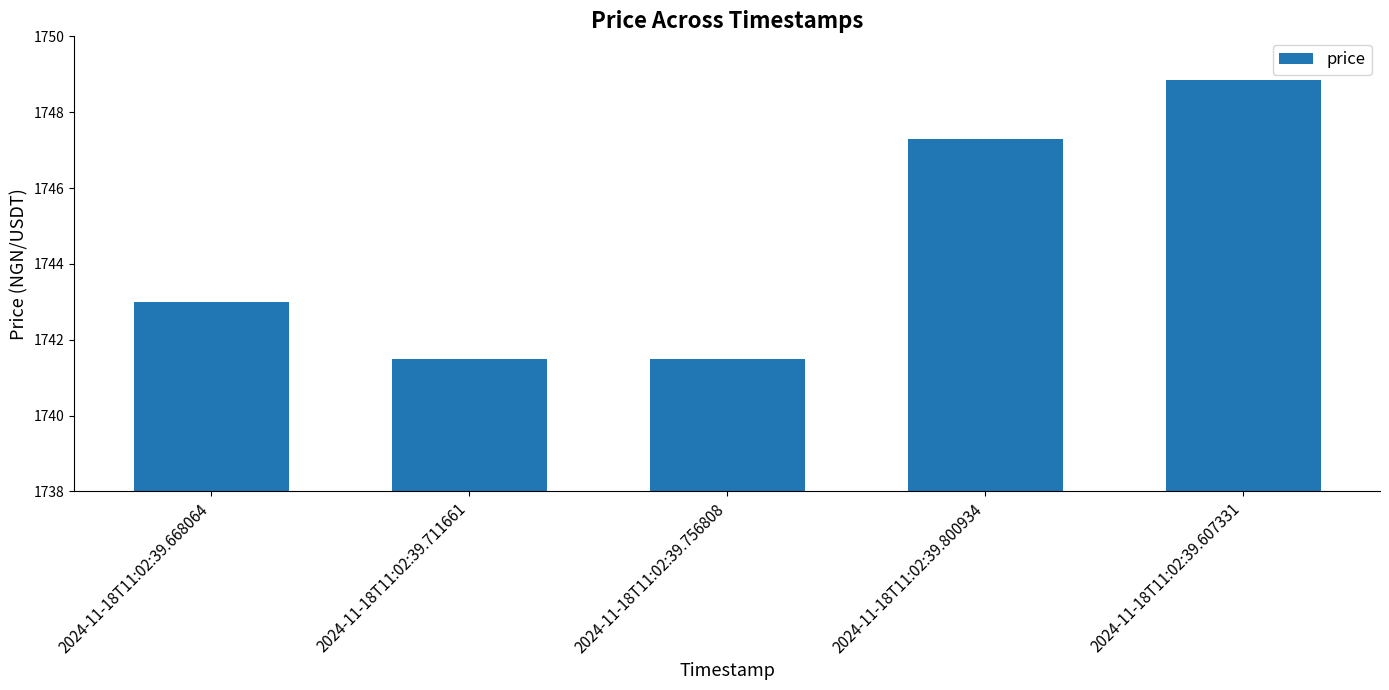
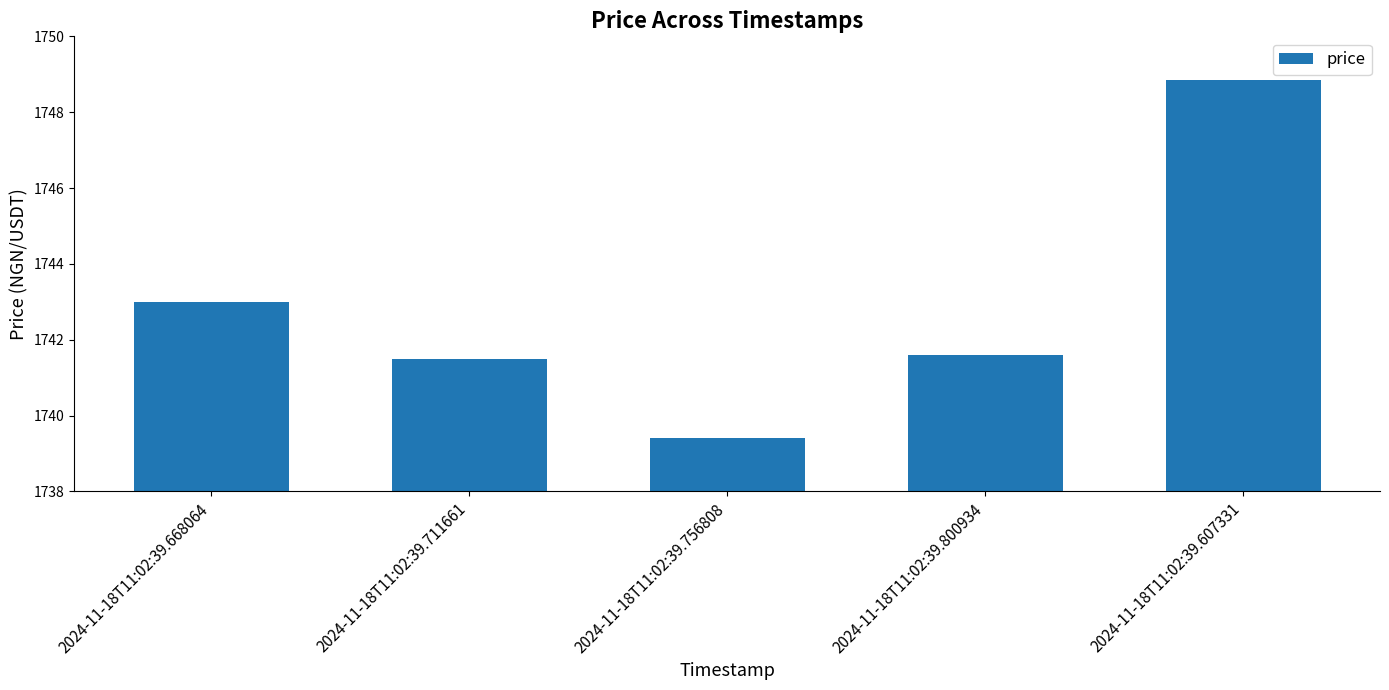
2024-11-18T11:02:39.756808: 1741.5 -> 1739.4
2024-11-18T11:02:39.800934: 1747.3 -> 1741.6
